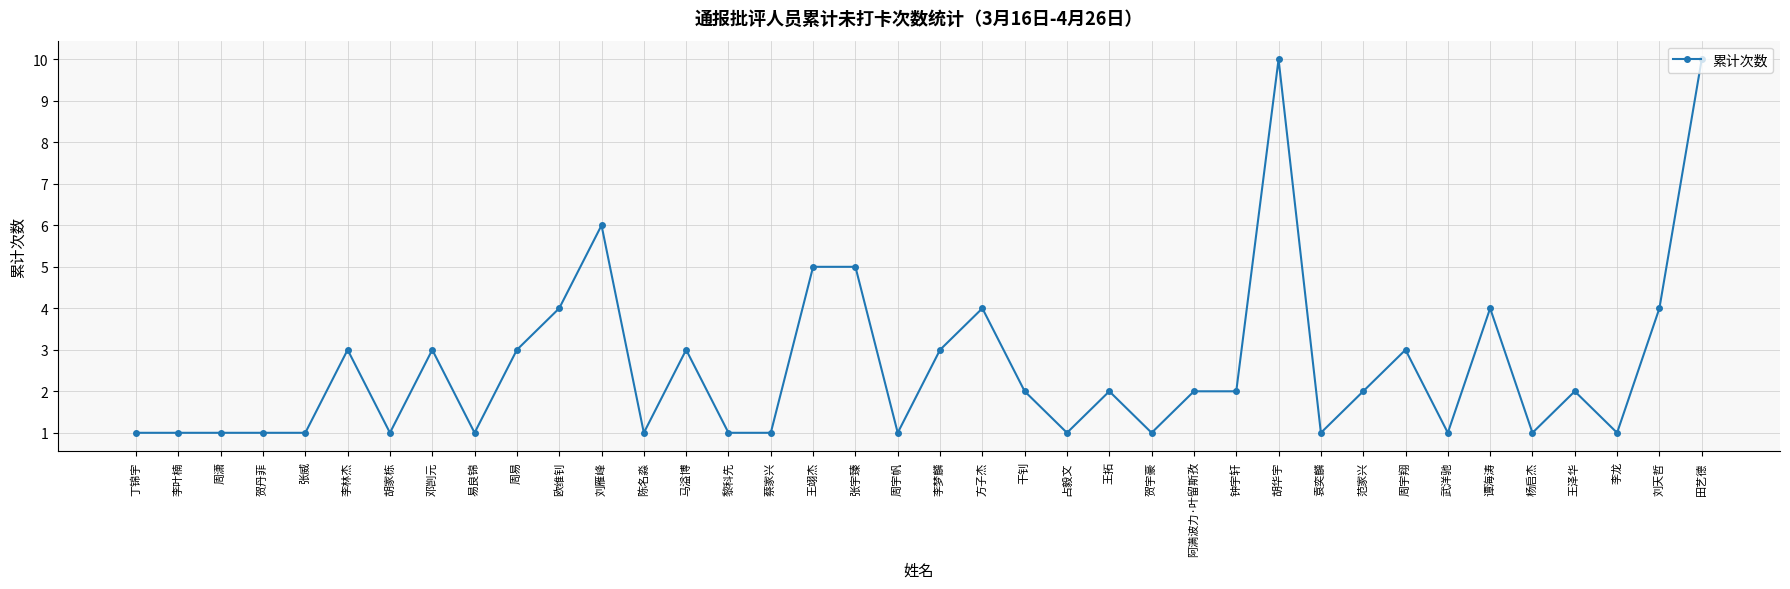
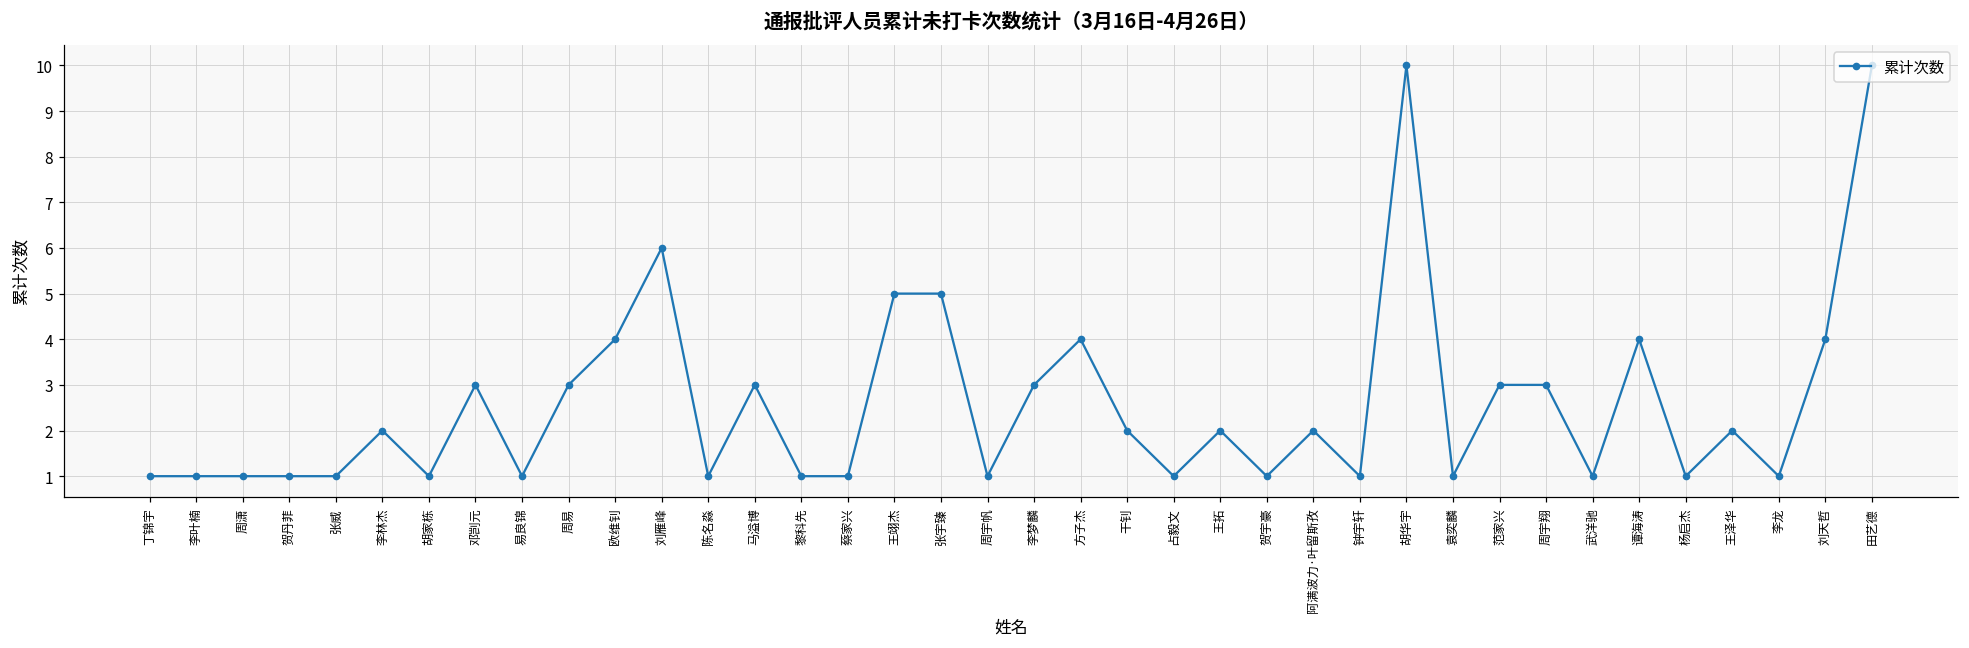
李林杰: 3 -> 2
钟宇轩: 2 -> 1
范家兴: 2 -> 3
